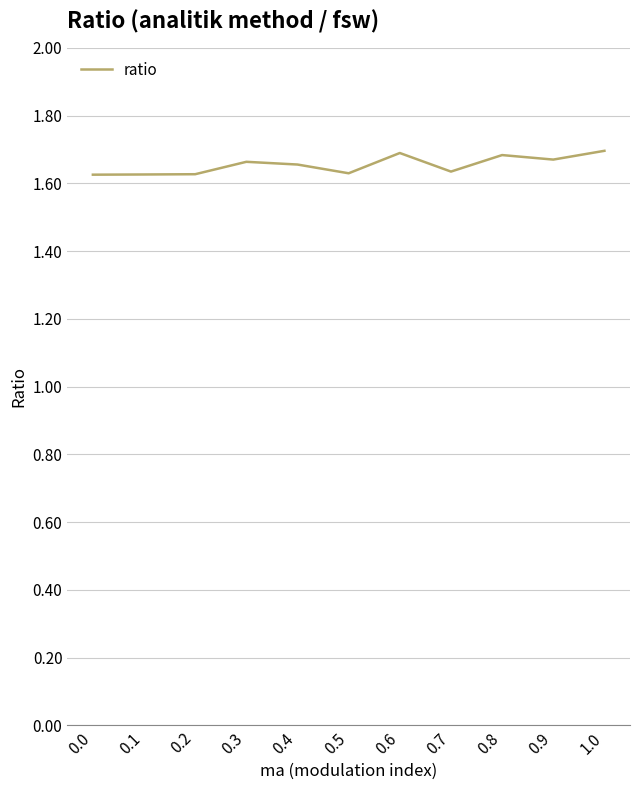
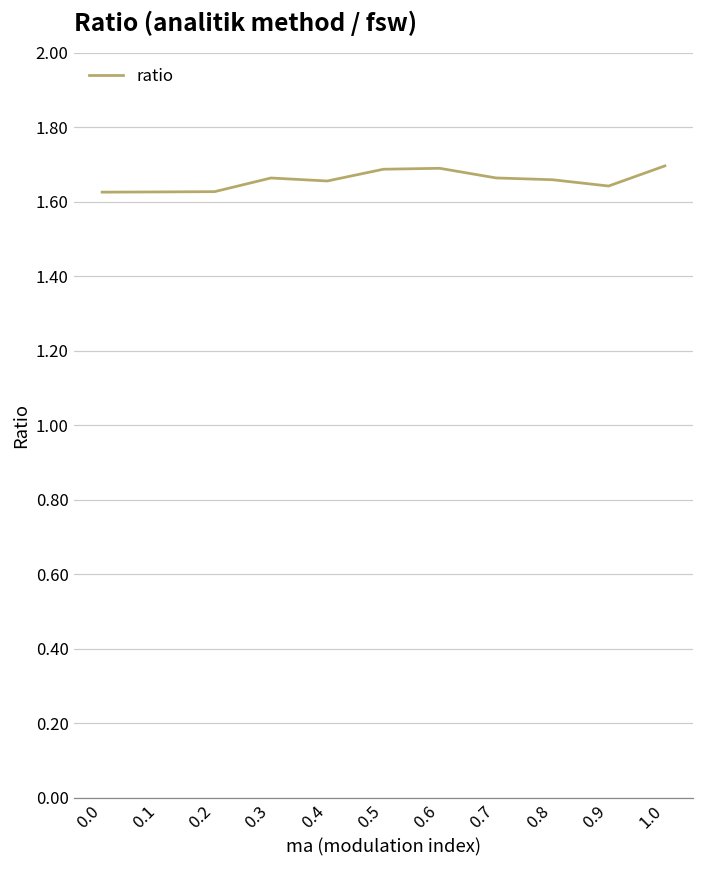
0.5: 1.63 -> 1.69
0.7: 1.63 -> 1.66
0.8: 1.68 -> 1.66
0.9: 1.67 -> 1.64
